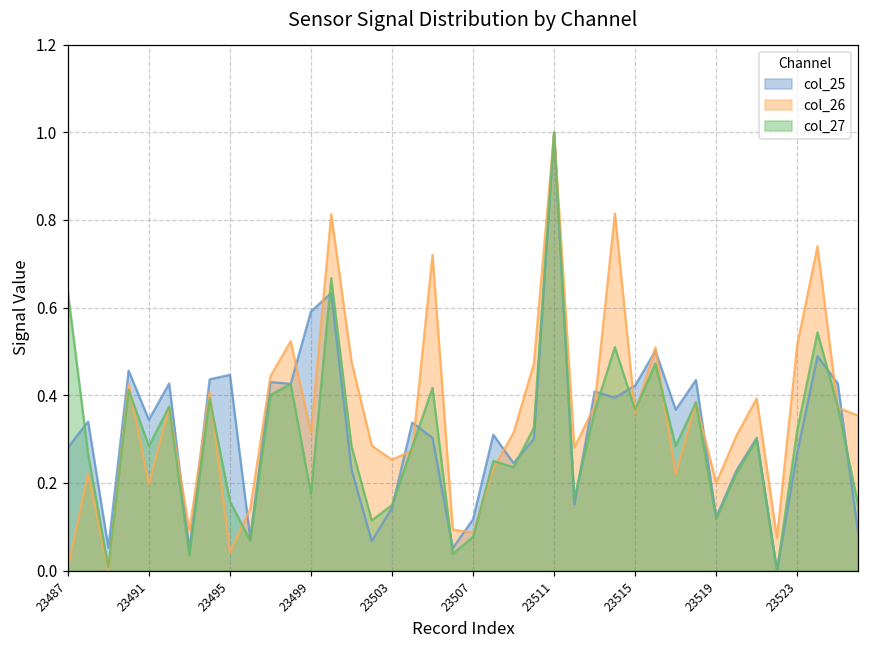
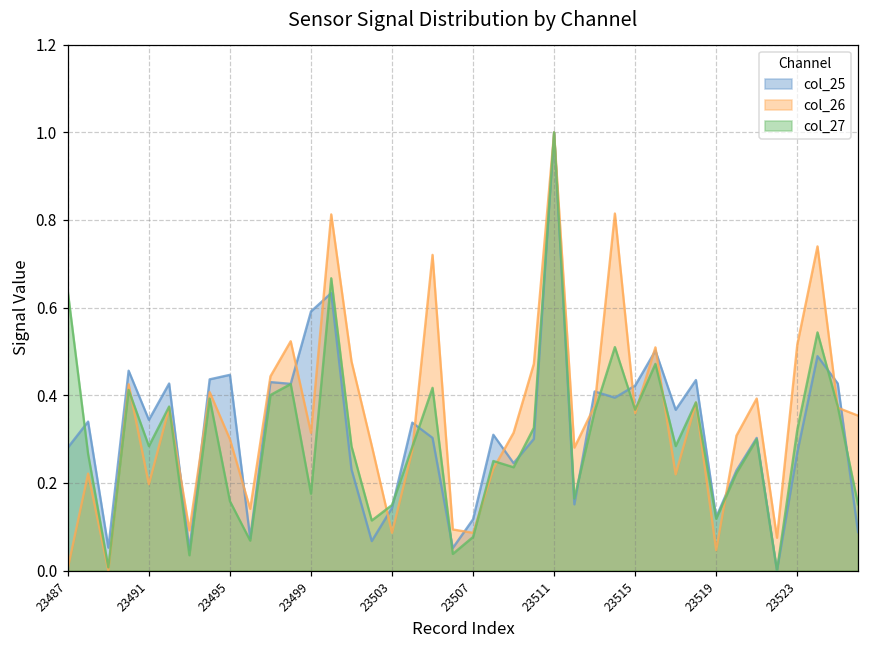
col_26, 23495: 0.04 -> 0.30
col_26, 23503: 0.25 -> 0.09
col_26, 23519: 0.20 -> 0.05
